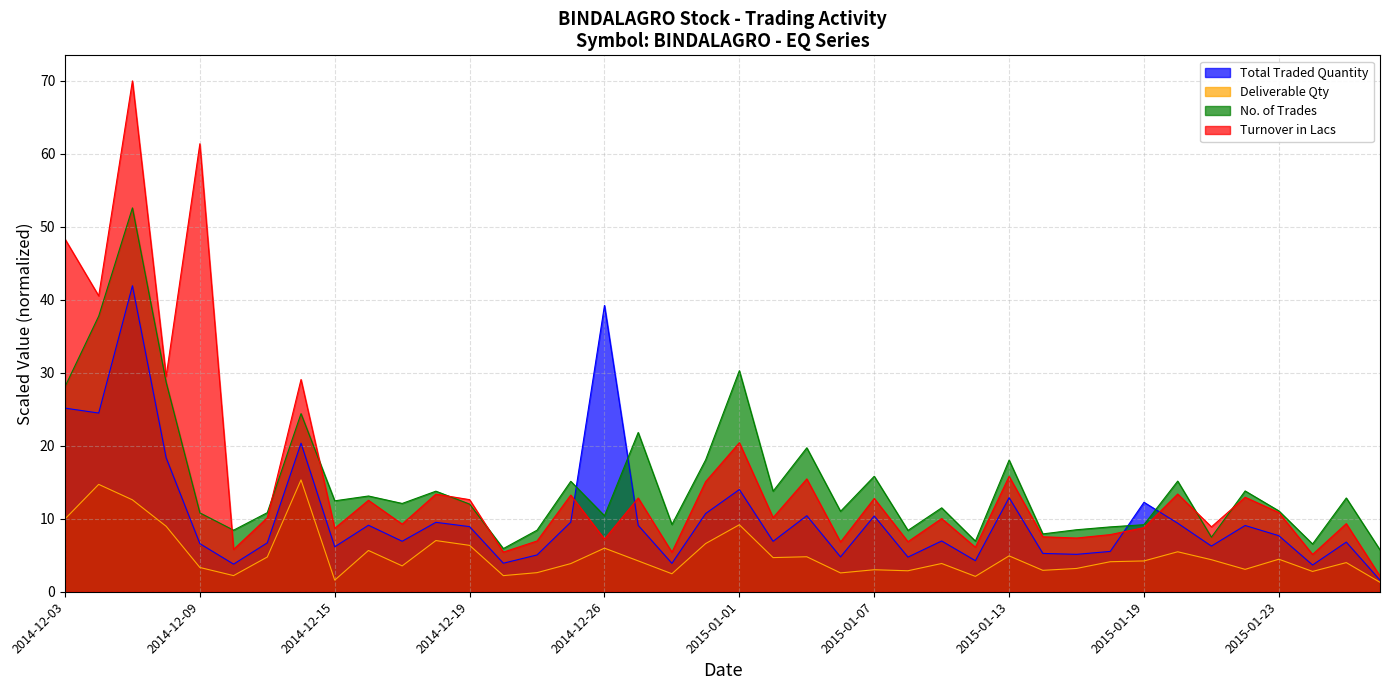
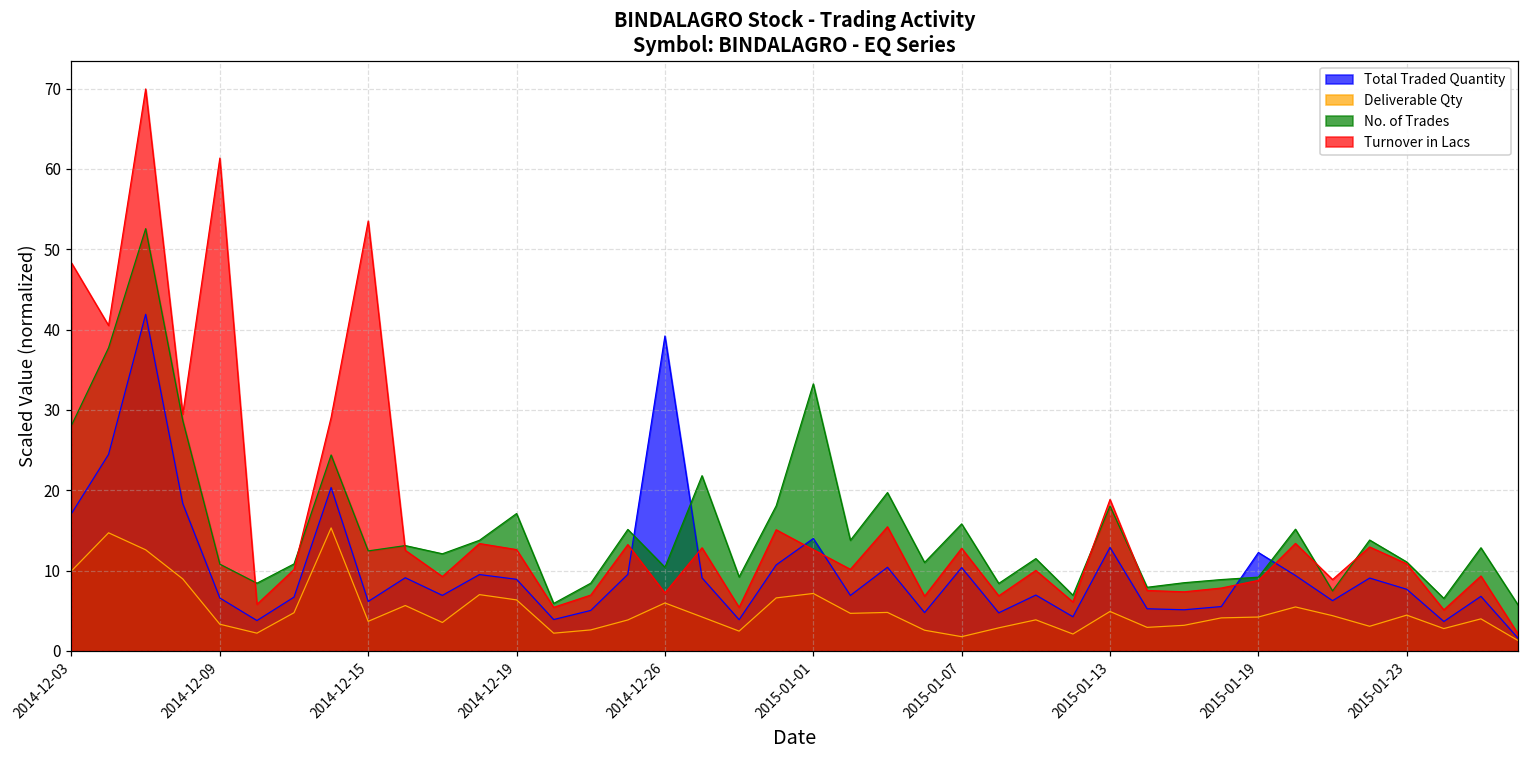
Total Traded Quantity, 2014-12-03: 25 -> 17
Deliverable Qty, 2014-12-15: 2 -> 4
Turnover in Lacs, 2014-12-15: 9 -> 54
No. of Trades, 2014-12-19: 12 -> 17
Deliverable Qty, 2015-01-01: 9 -> 7
No. of Trades, 2015-01-01: 30 -> 33
Turnover in Lacs, 2015-01-01: 20 -> 13
Deliverable Qty, 2015-01-07: 3 -> 2
Turnover in Lacs, 2015-01-13: 16 -> 19
